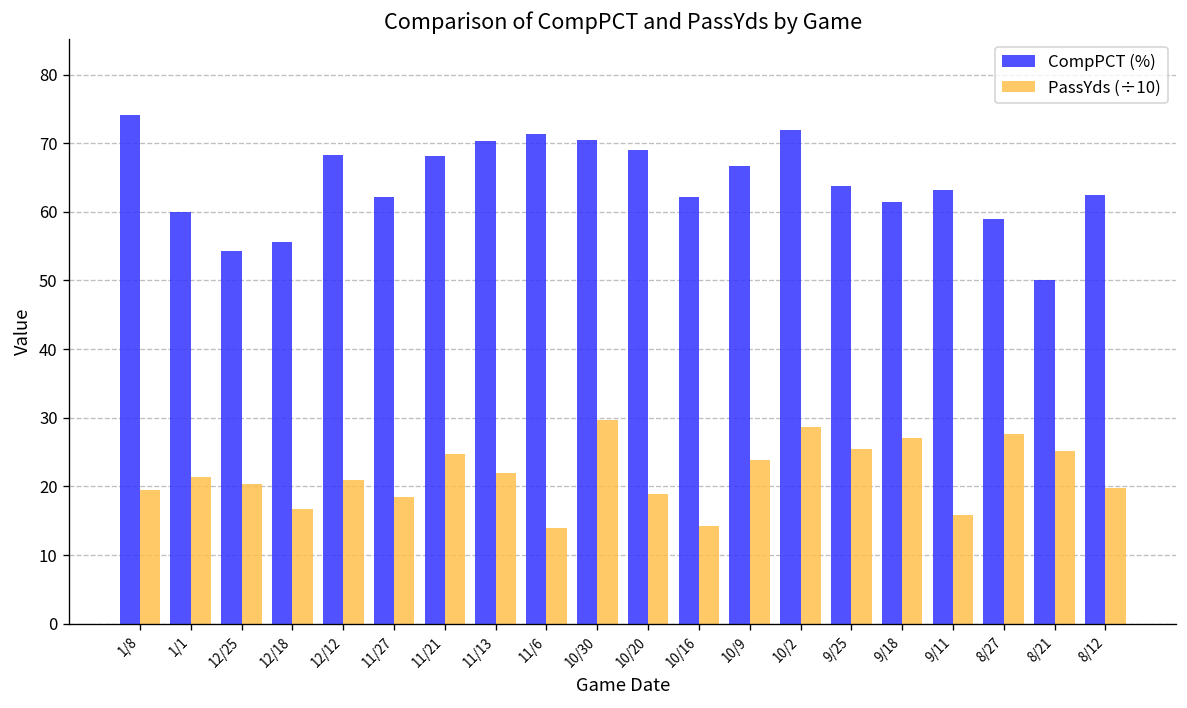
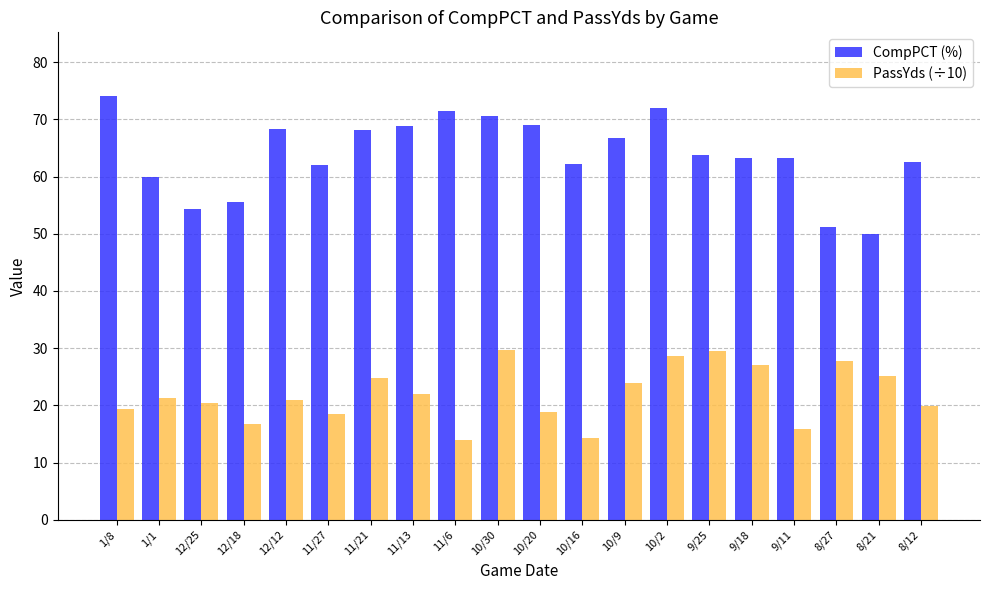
CompPCT (%), 11/13: 70 -> 69
PassYds (÷10), 9/25: 25 -> 30
CompPCT (%), 9/18: 62 -> 63
CompPCT (%), 8/27: 59 -> 51
